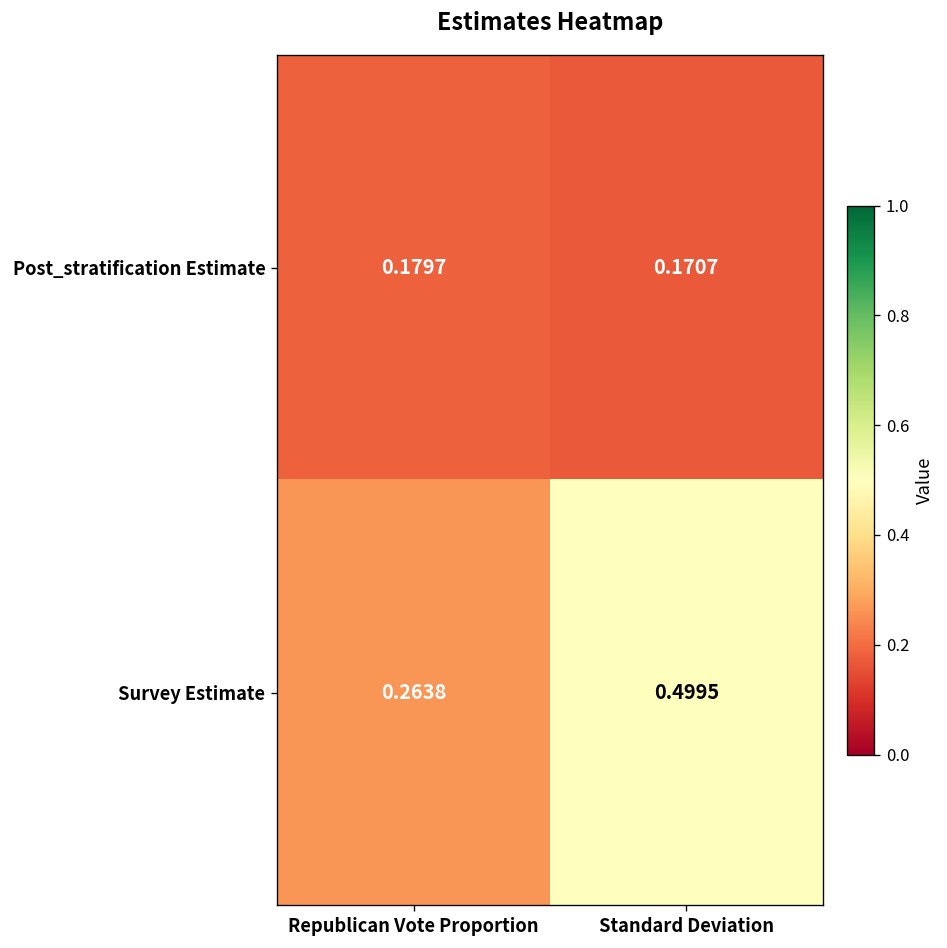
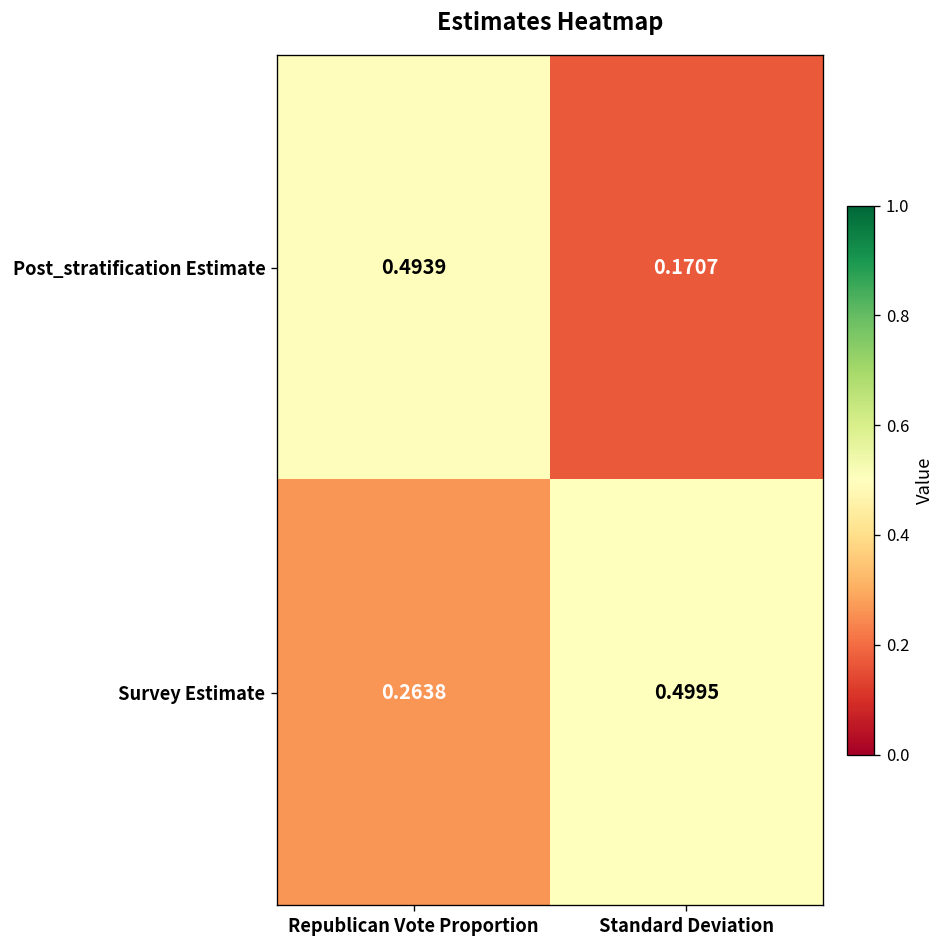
Post_stratification Estimate, Republican Vote Proportion: 0.1797 -> 0.4939
